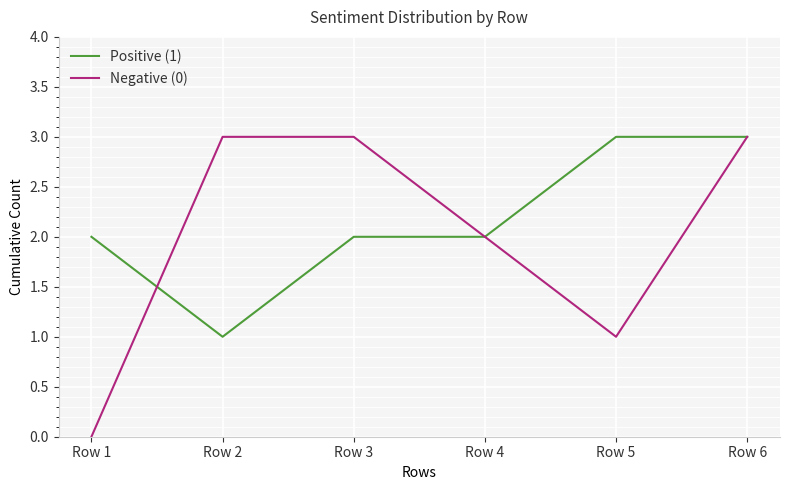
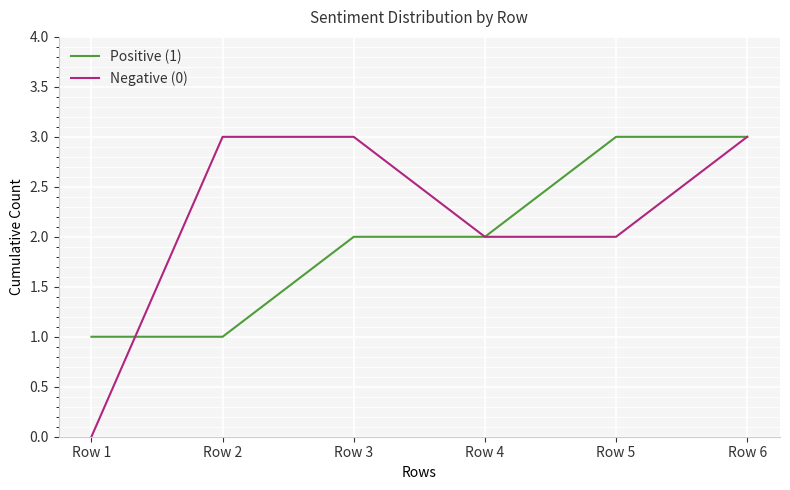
Positive (1), Row 1: 2 -> 1
Negative (0), Row 5: 1 -> 2
